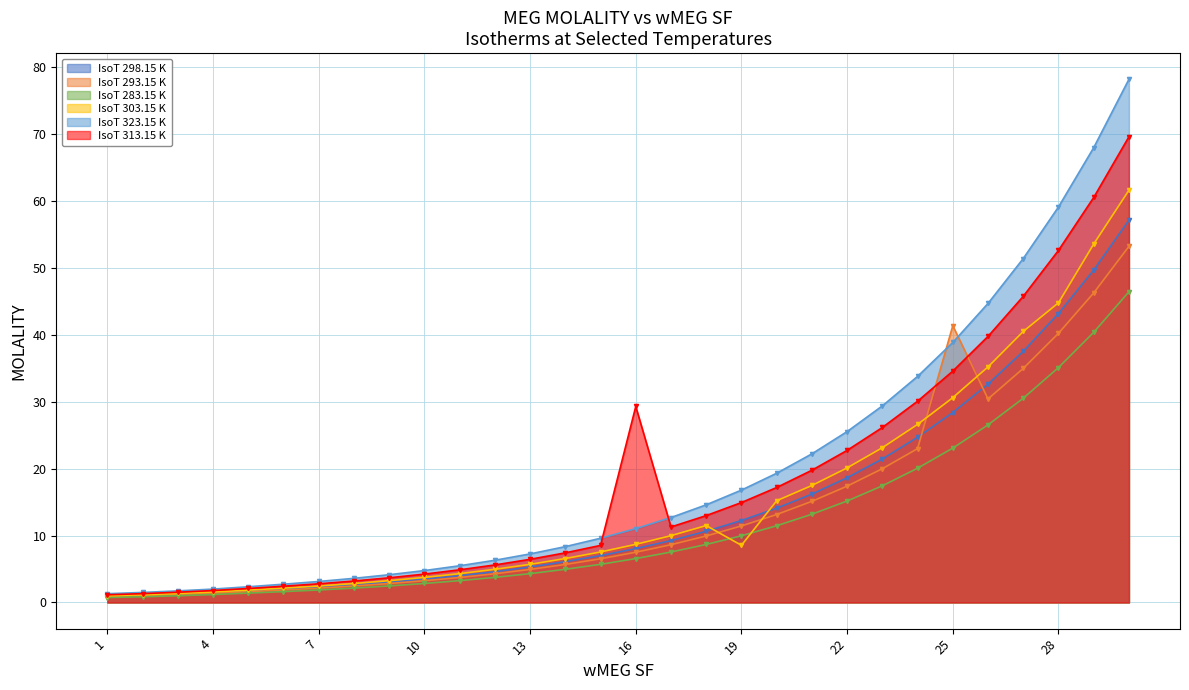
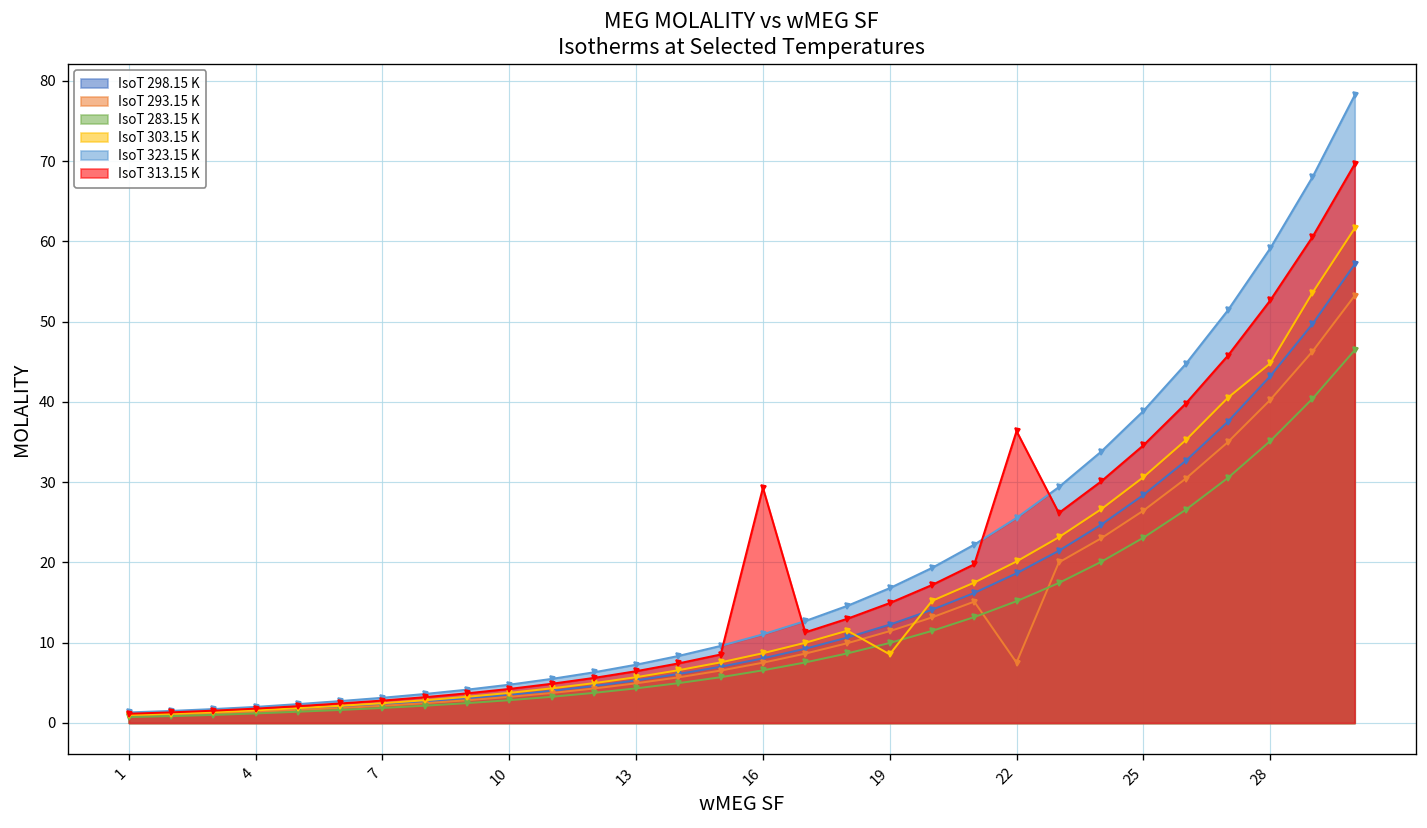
IsoT 293.15 K, 22: 17 -> 8
IsoT 313.15 K, 22: 23 -> 36
IsoT 293.15 K, 25: 41 -> 26
